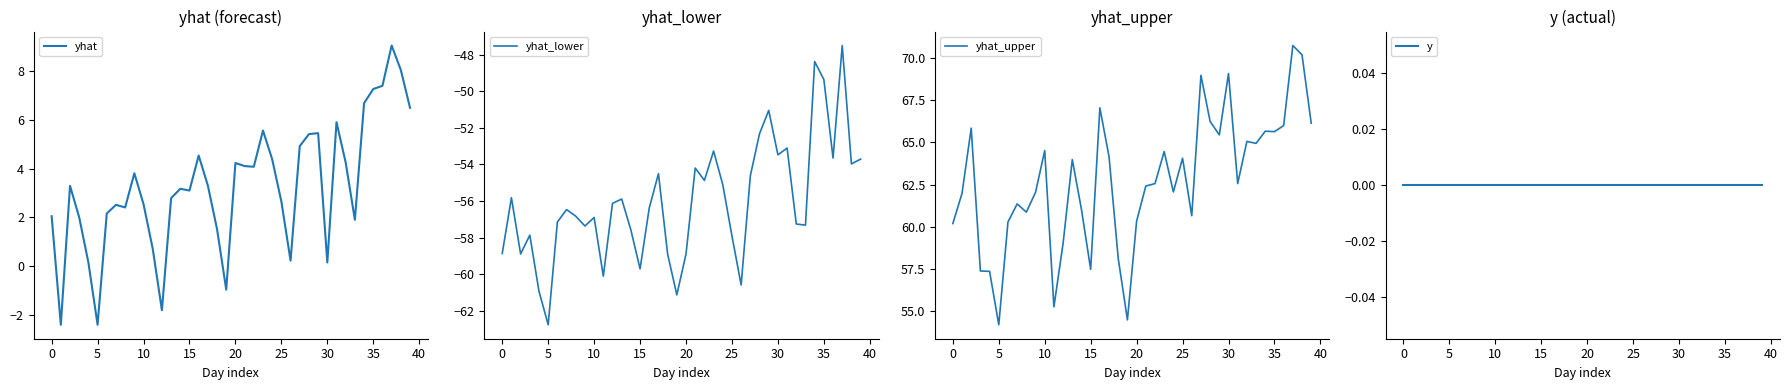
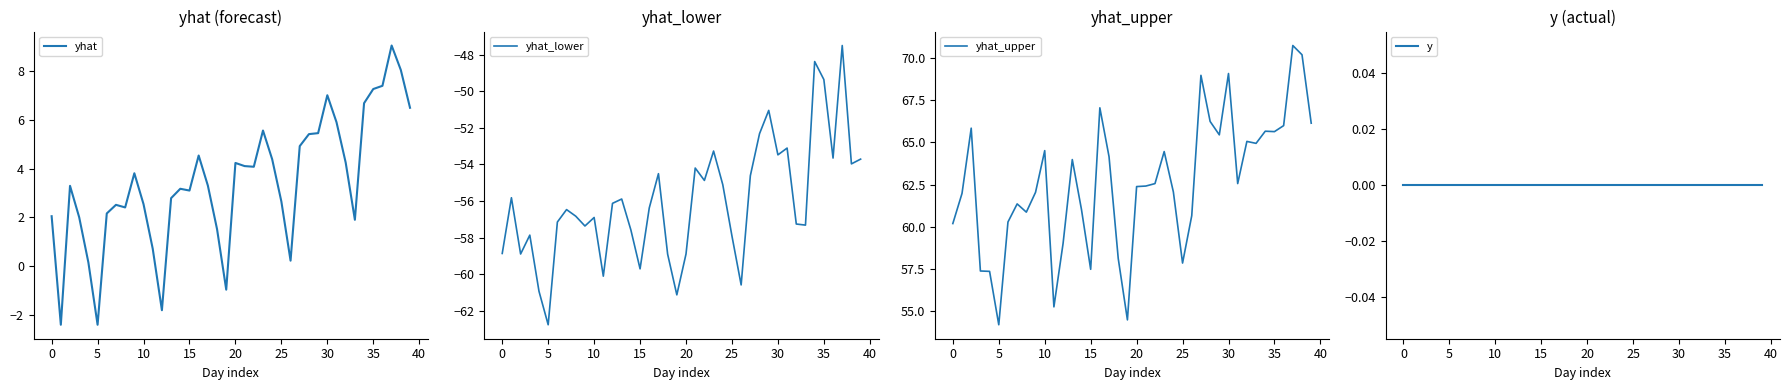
yhat (forecast), 30: 0.2 -> 7.0
yhat_upper, 20: 60.3 -> 62.4
yhat_upper, 25: 64.1 -> 57.9
